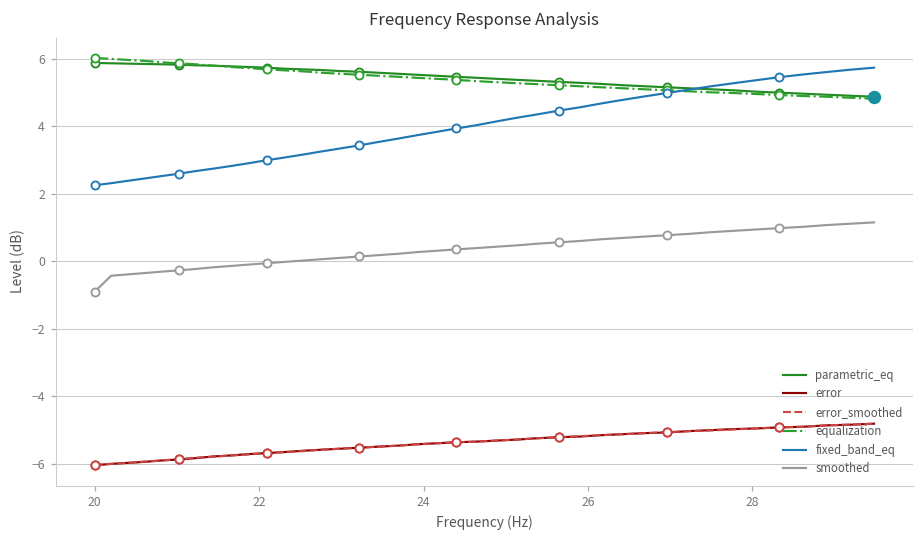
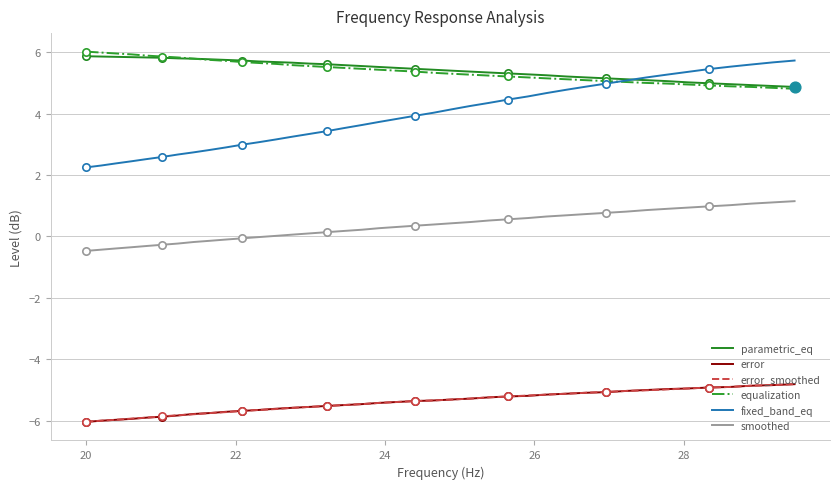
smoothed, 20: -0.9 -> -0.5
